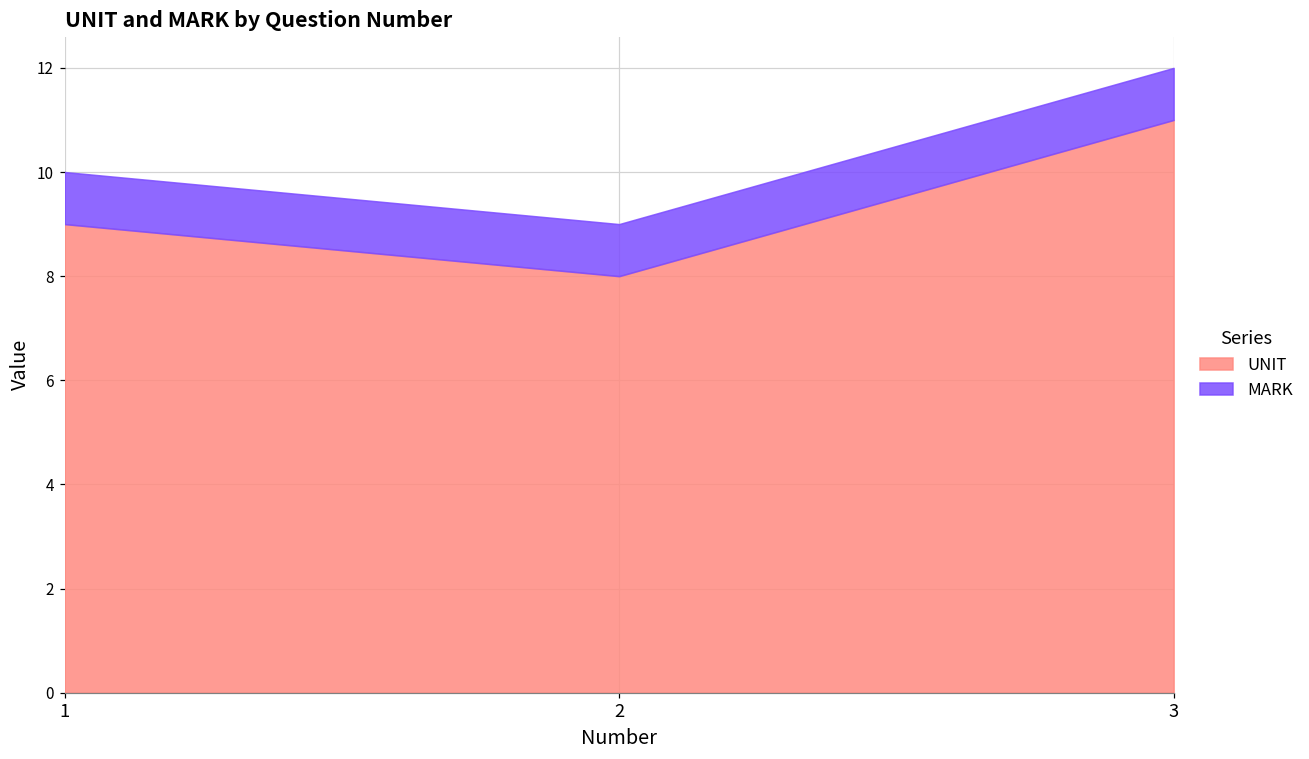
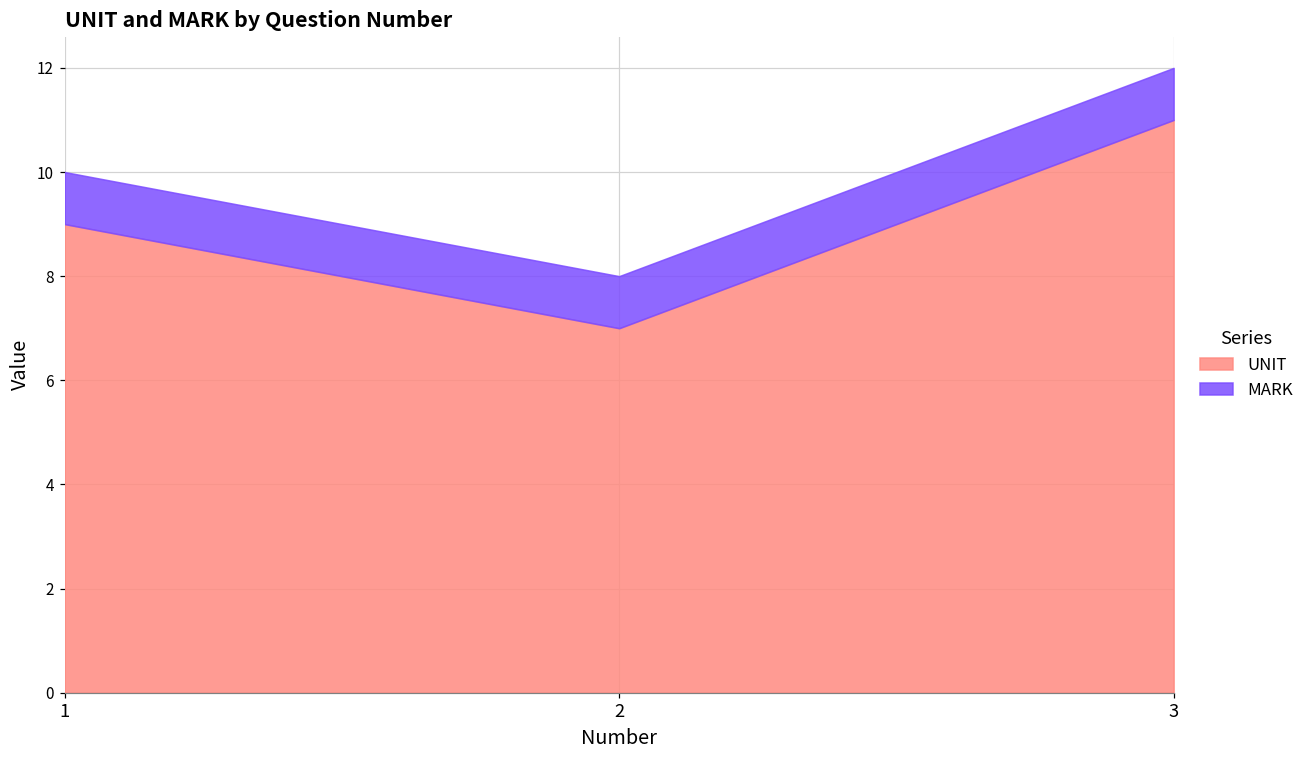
UNIT, 2: 8 -> 7
